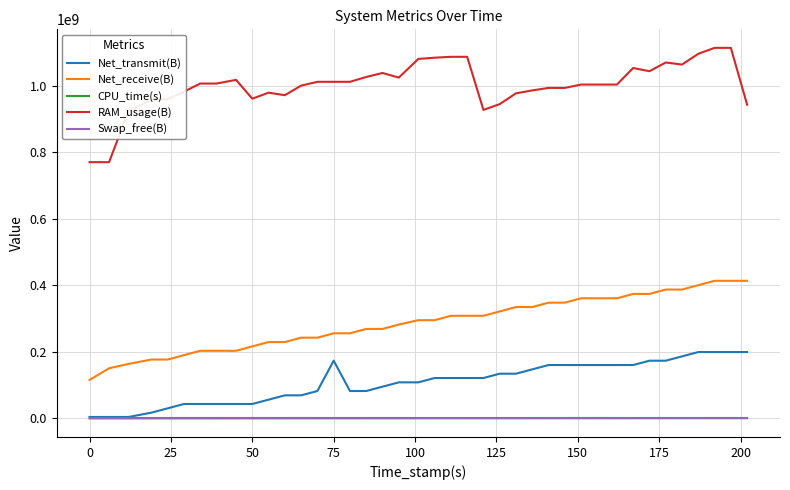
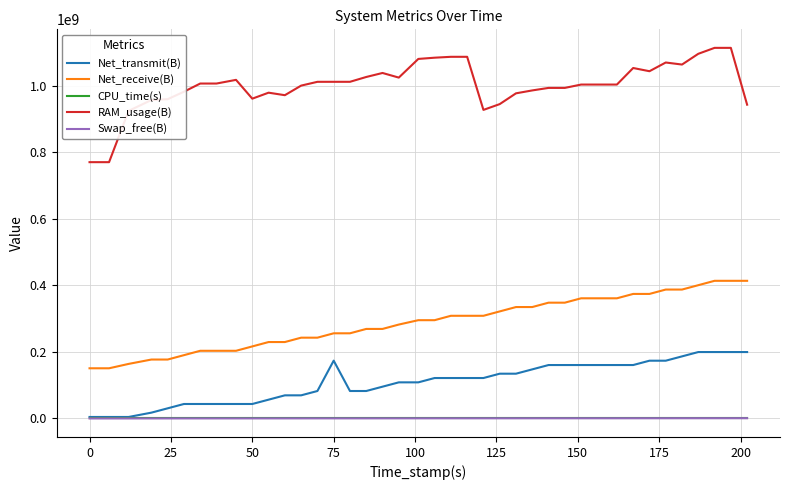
Net_receive(B), 0: 120000000 -> 150000000
